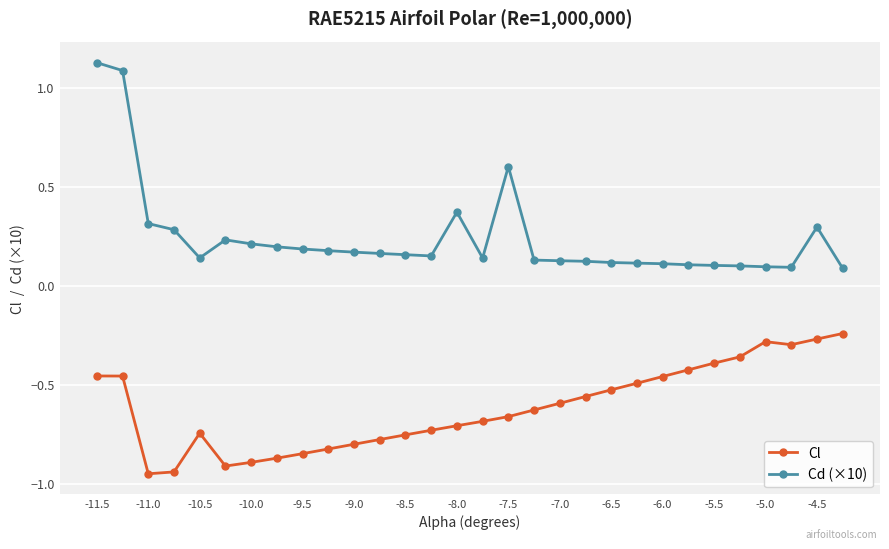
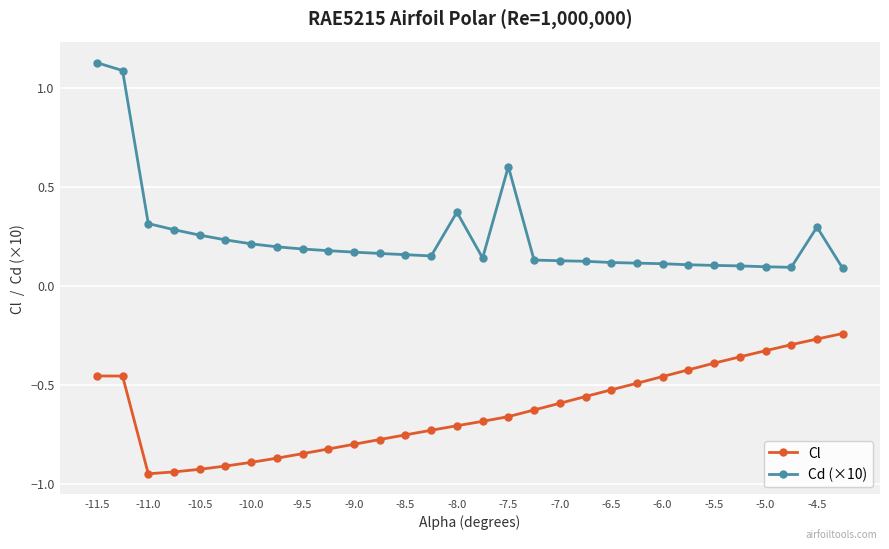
Cl, -10.5: -0.74 -> -0.93
Cd (×10), -10.5: 0.14 -> 0.26
Cl, -5.0: -0.28 -> -0.33
